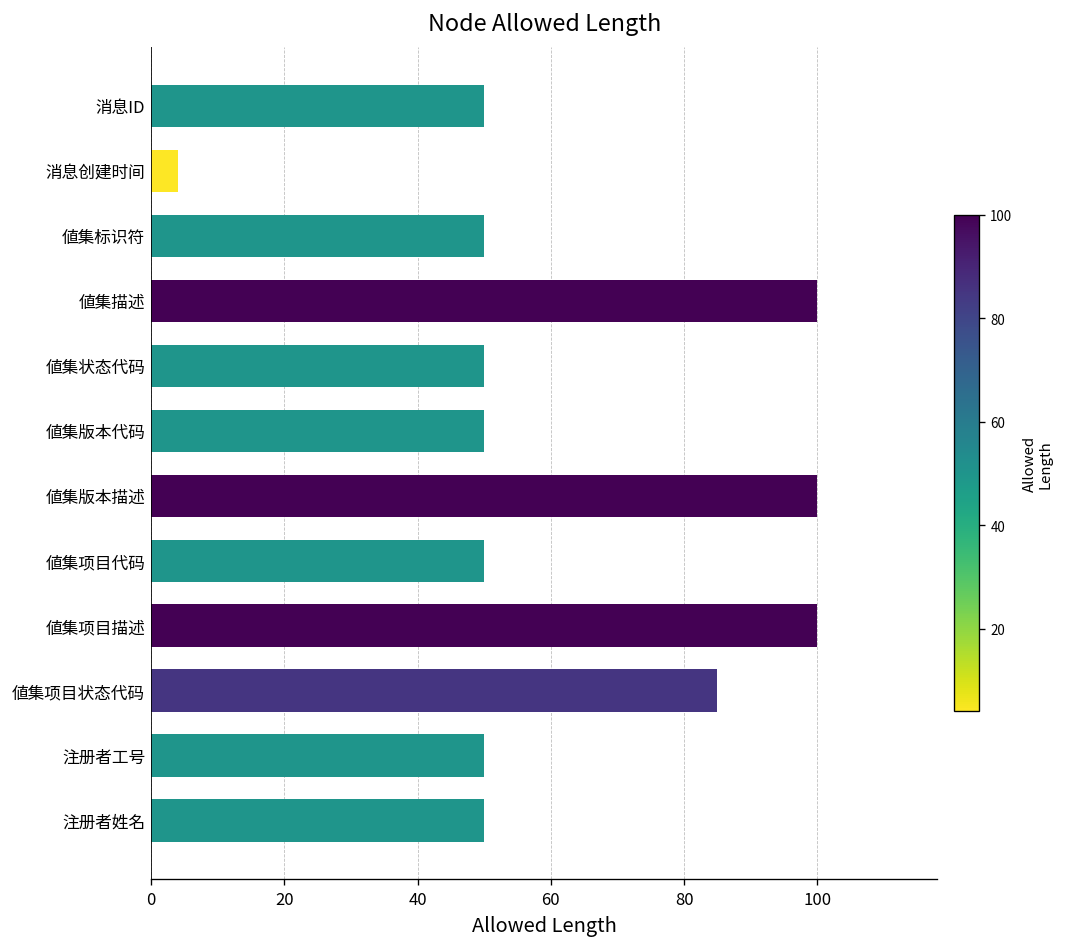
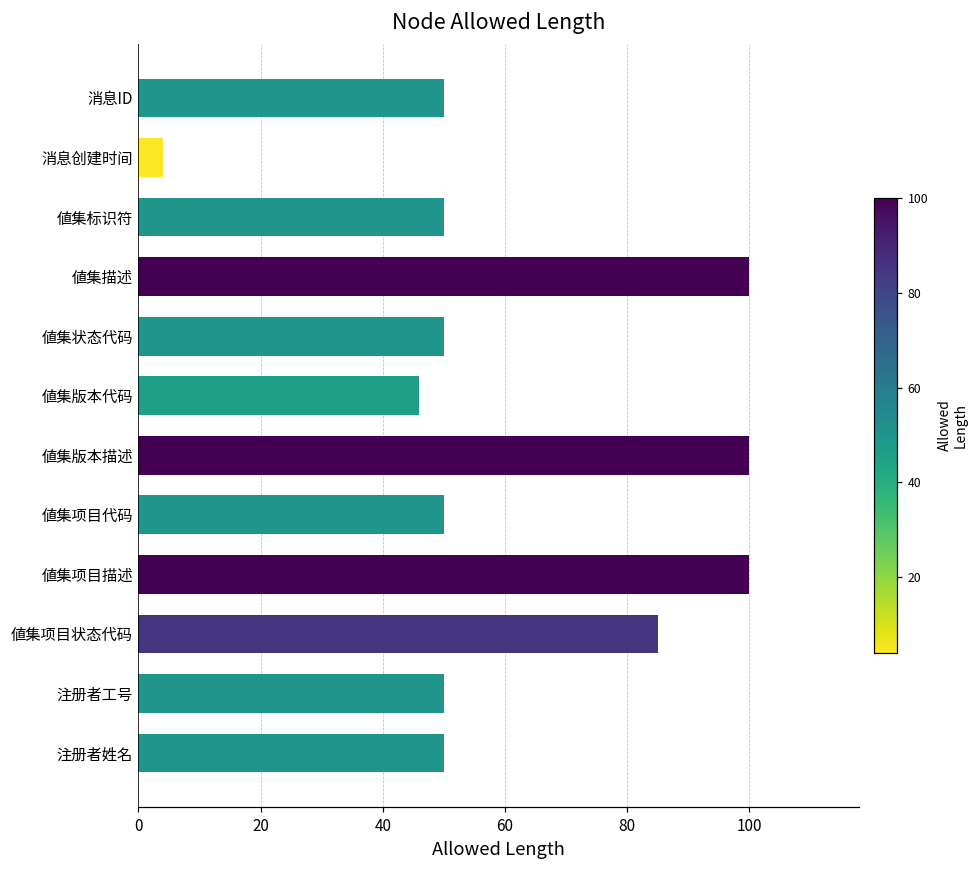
値集版本代码: 50 -> 46
